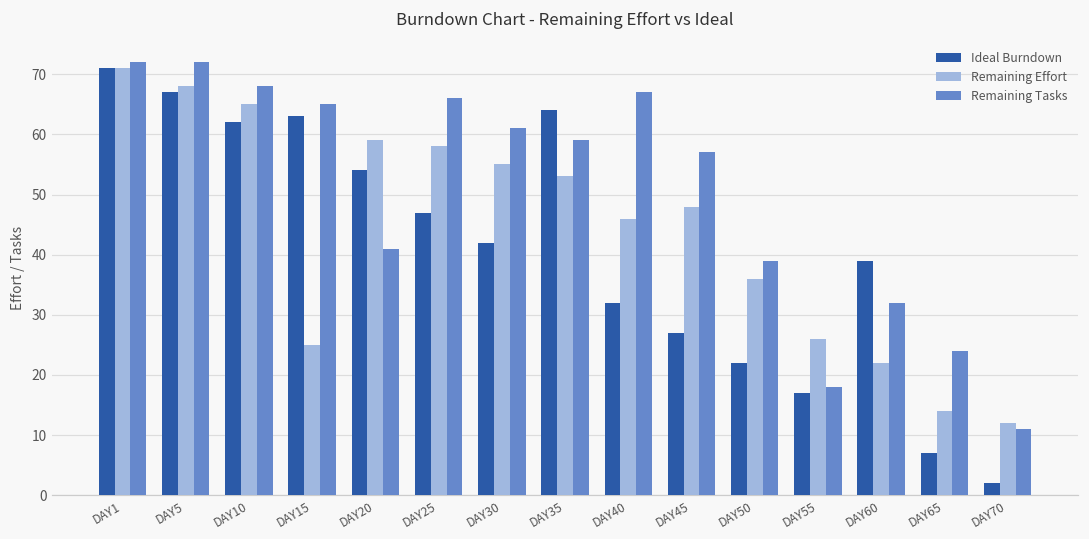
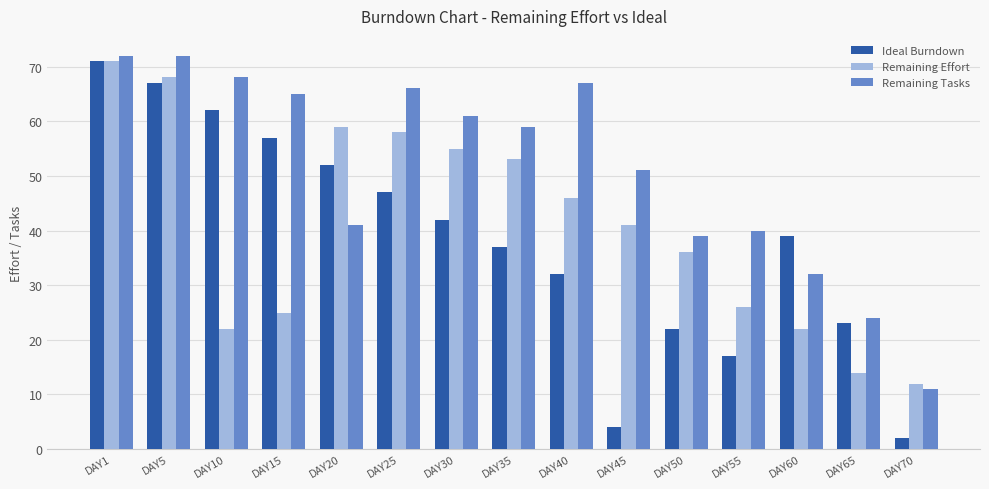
Remaining Effort, DAY10: 65 -> 22
Ideal Burndown, DAY15: 63 -> 57
Ideal Burndown, DAY20: 54 -> 52
Ideal Burndown, DAY35: 64 -> 37
Ideal Burndown, DAY45: 27 -> 4
Remaining Effort, DAY45: 48 -> 41
Remaining Tasks, DAY45: 57 -> 51
Remaining Tasks, DAY55: 18 -> 40
Ideal Burndown, DAY65: 7 -> 23
